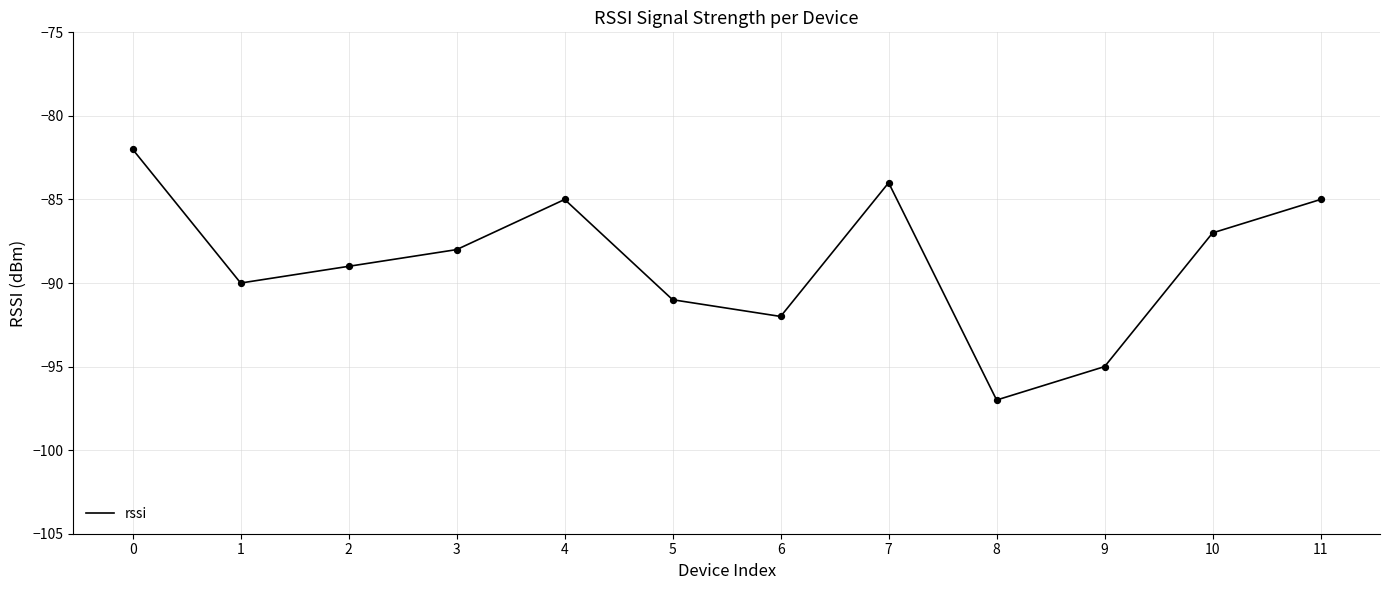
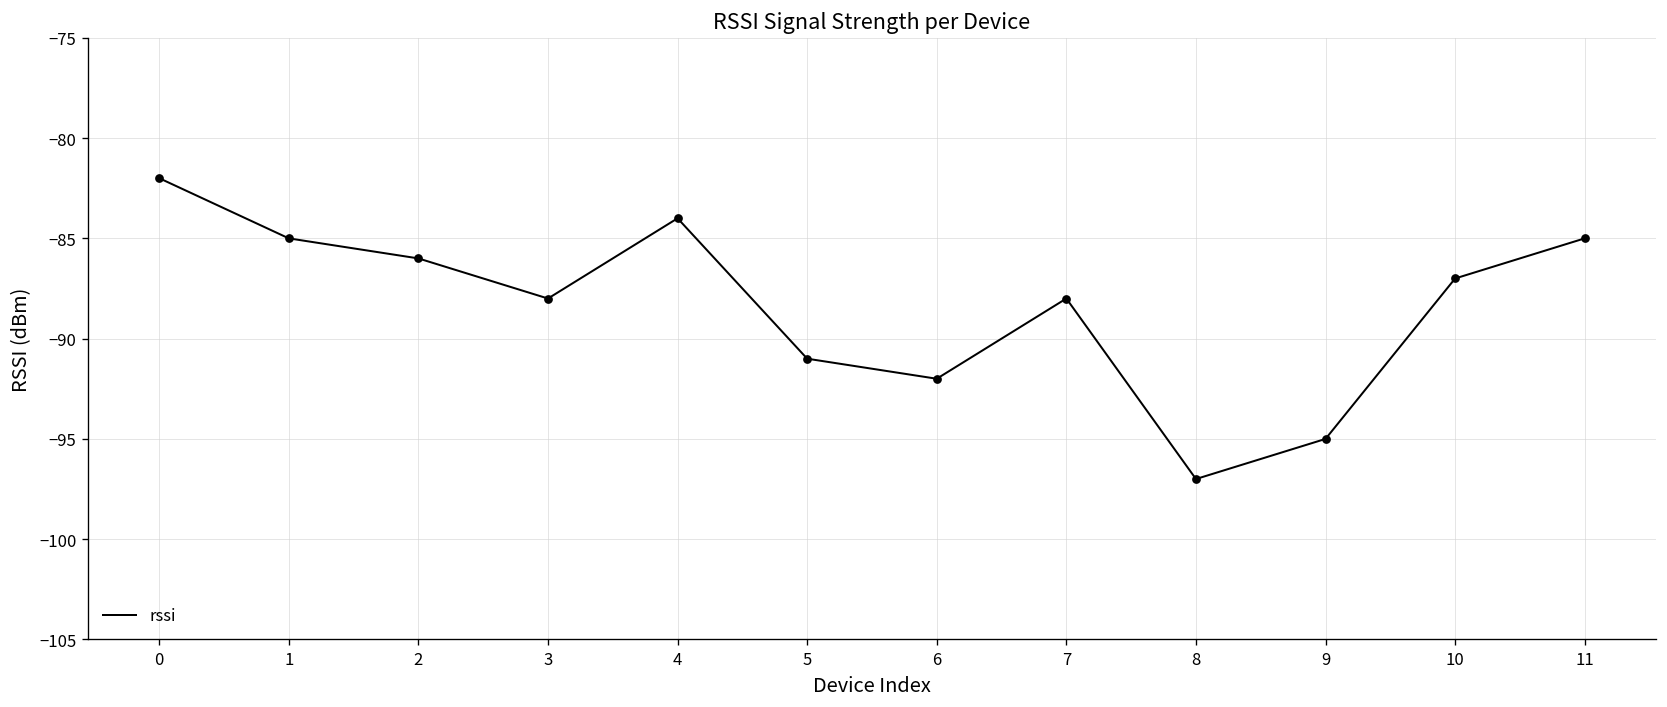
1: -90 -> -85
2: -89 -> -86
4: -85 -> -84
7: -84 -> -88
